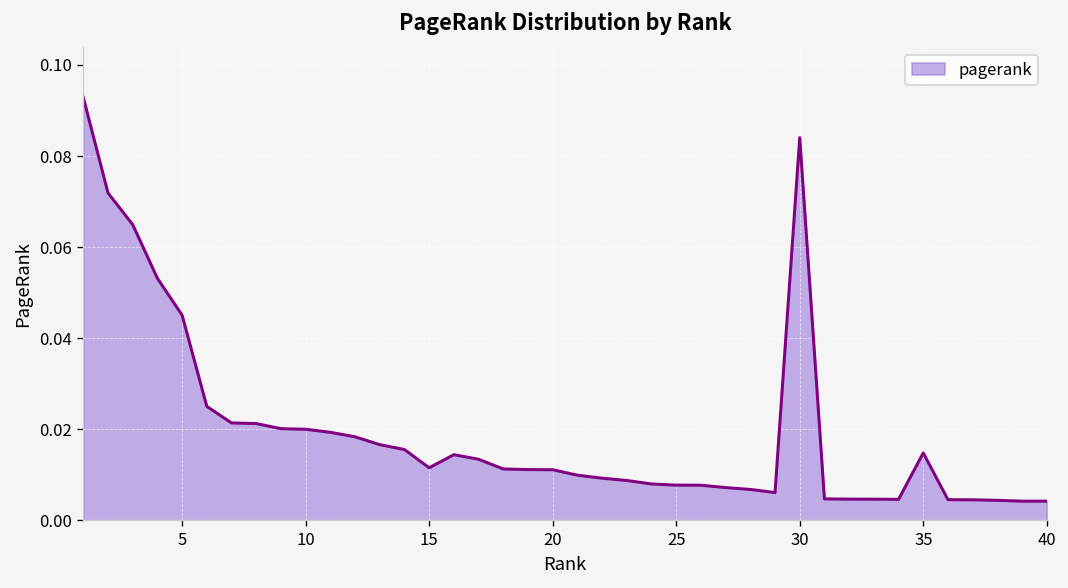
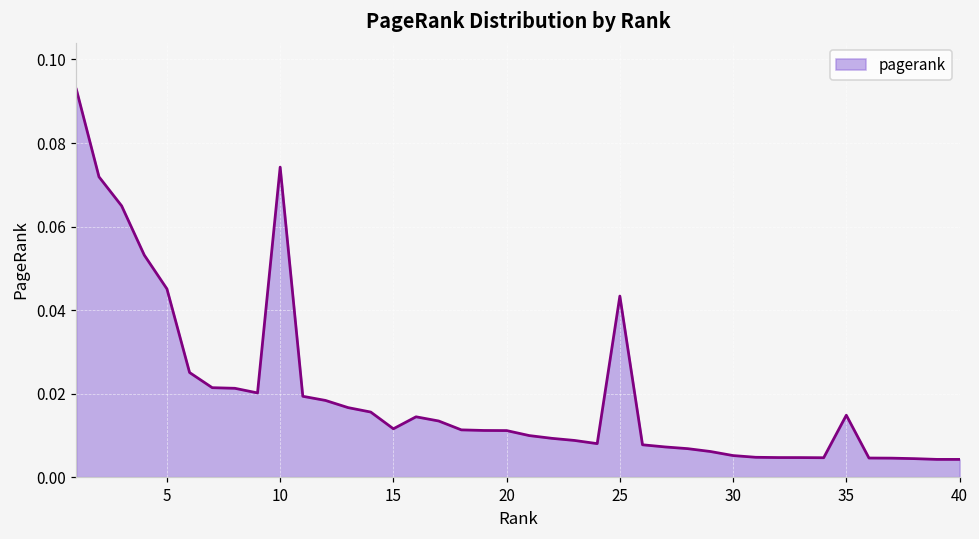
10: 0.020 -> 0.074
25: 0.008 -> 0.043
30: 0.084 -> 0.005
